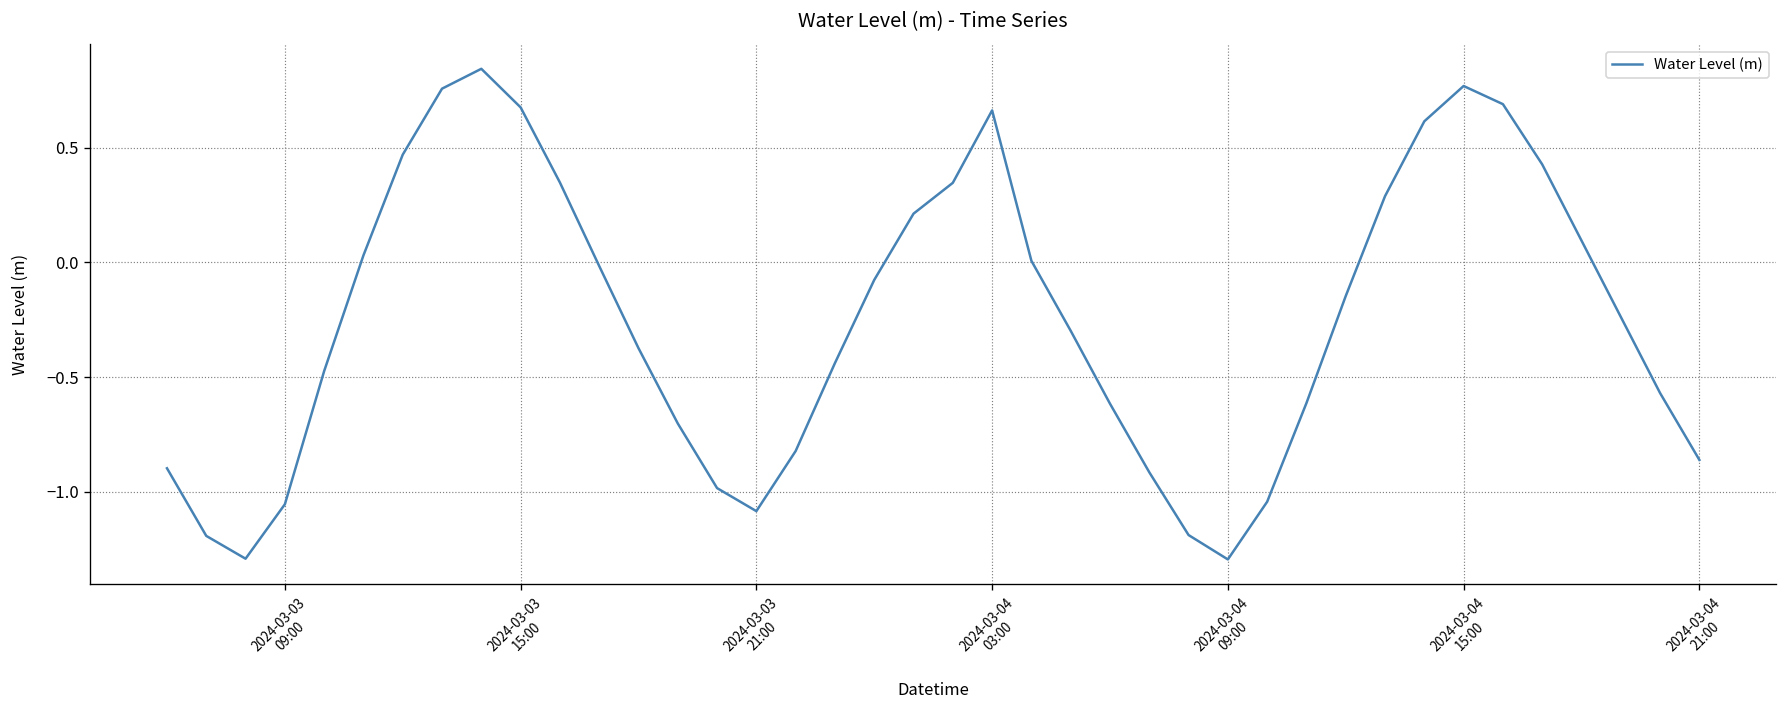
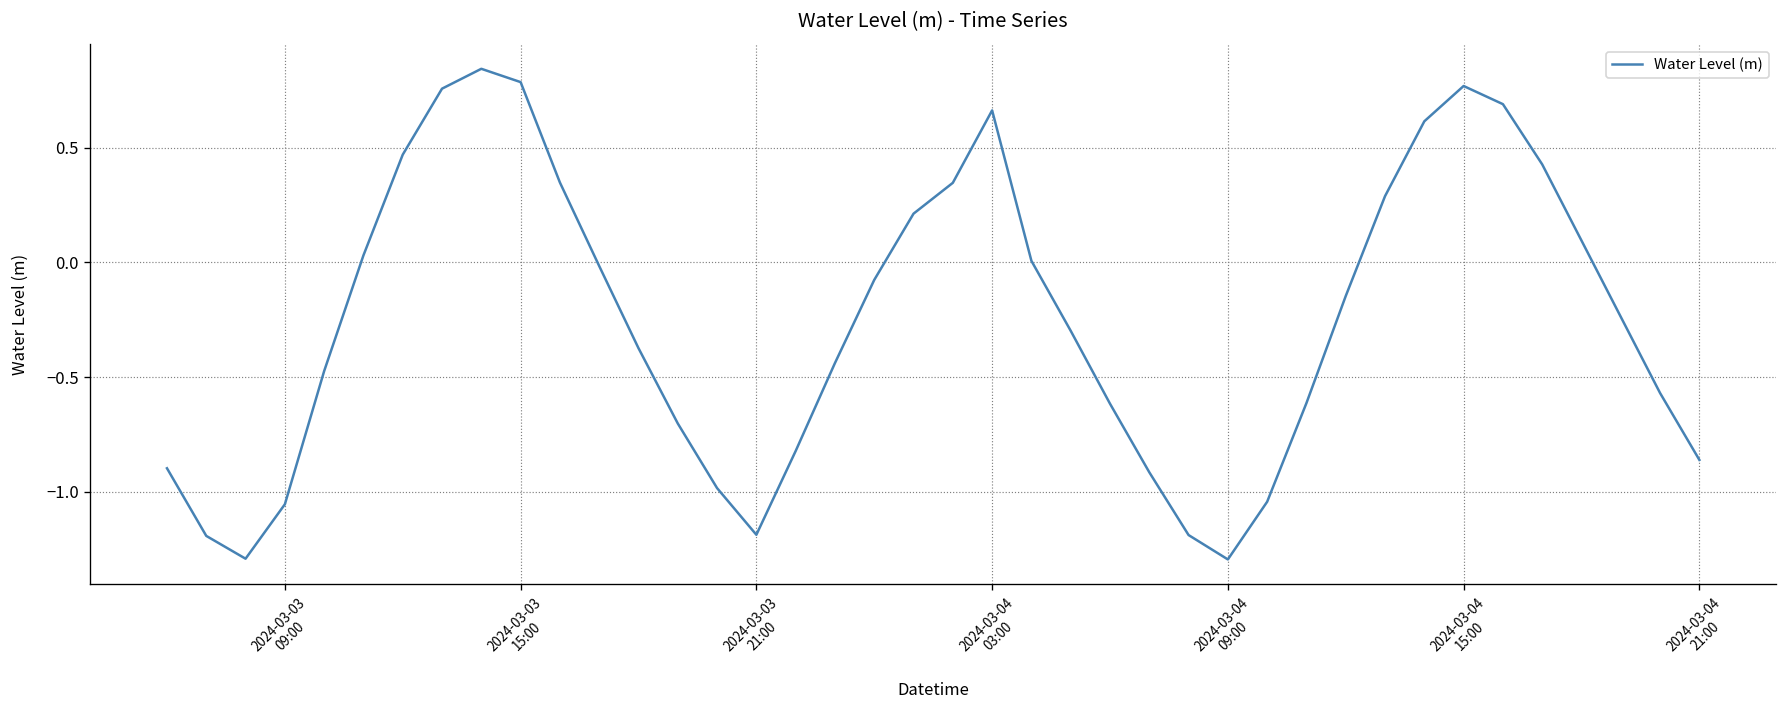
2024-03-03 15:00: 0.68 -> 0.79
2024-03-03 21:00: -1.08 -> -1.19
